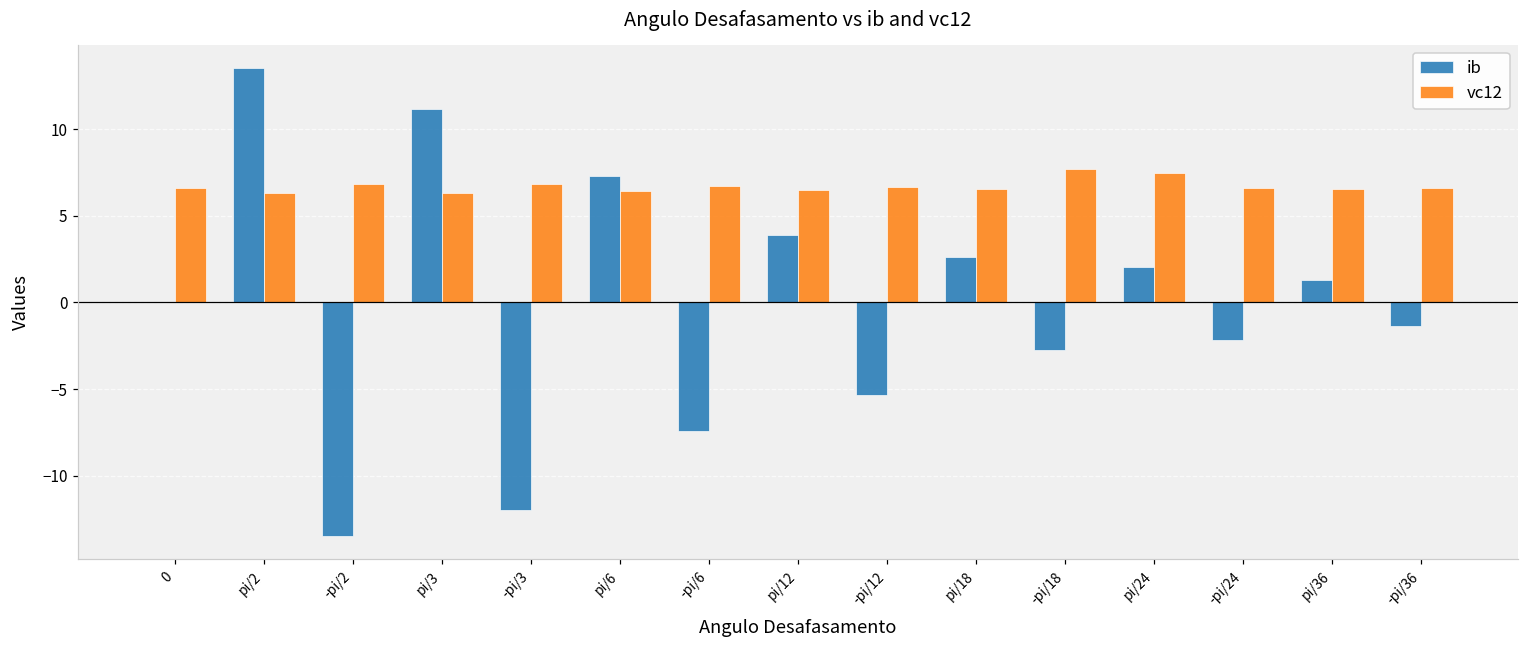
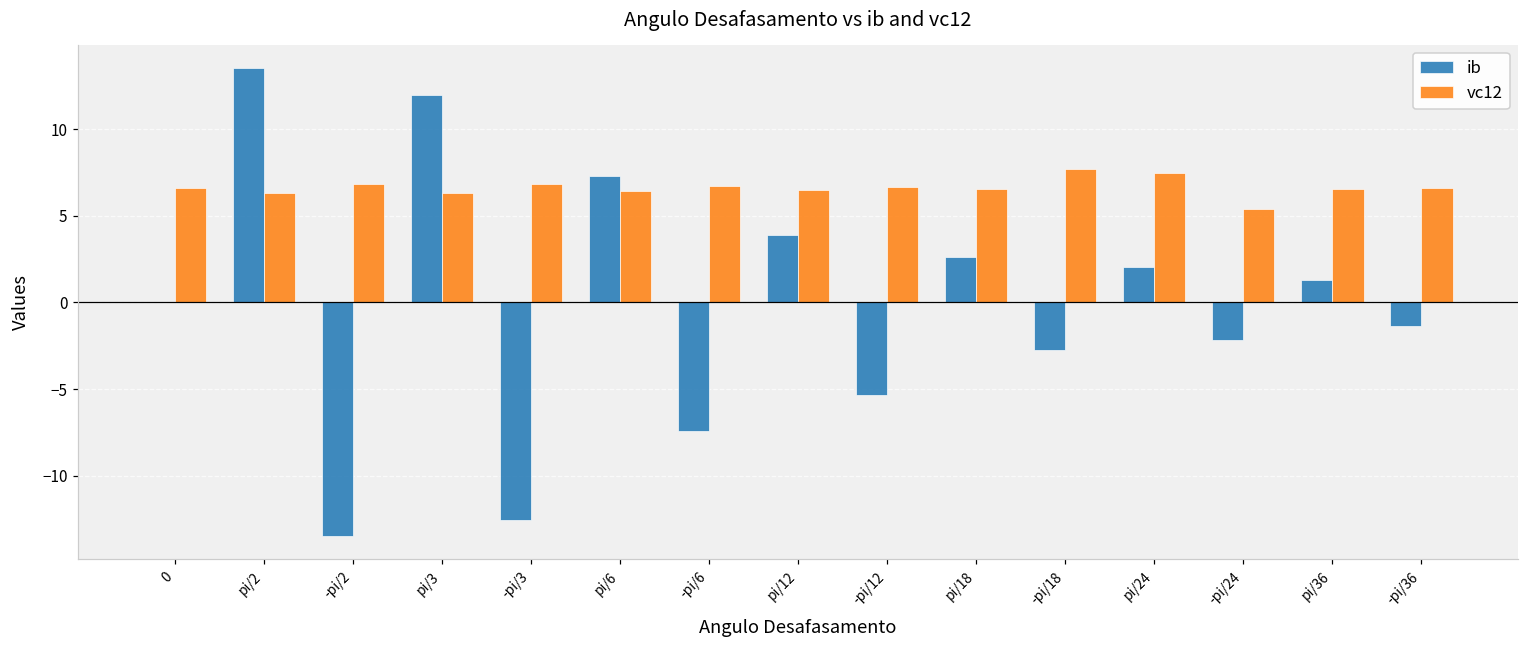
ib, pi/3: 11.2 -> 12.0
ib, -pi/3: -12.0 -> -12.5
vc12, -pi/24: 6.6 -> 5.4
